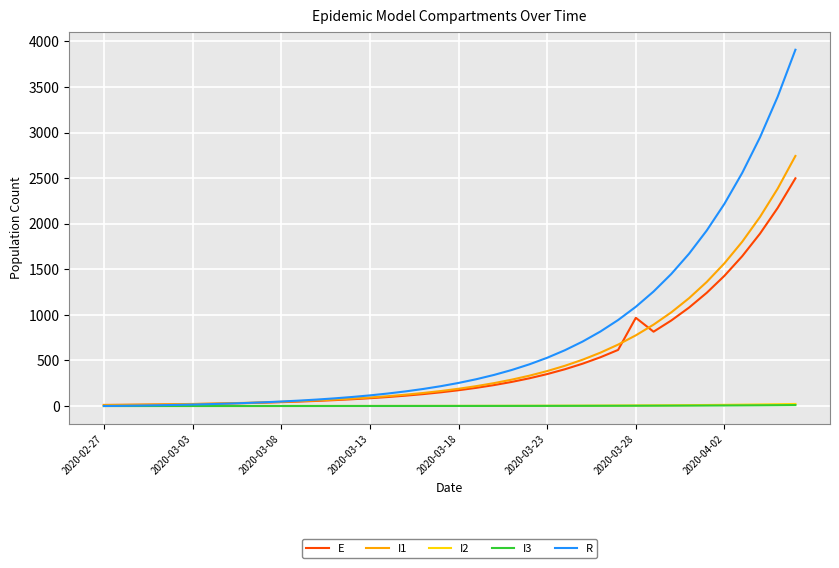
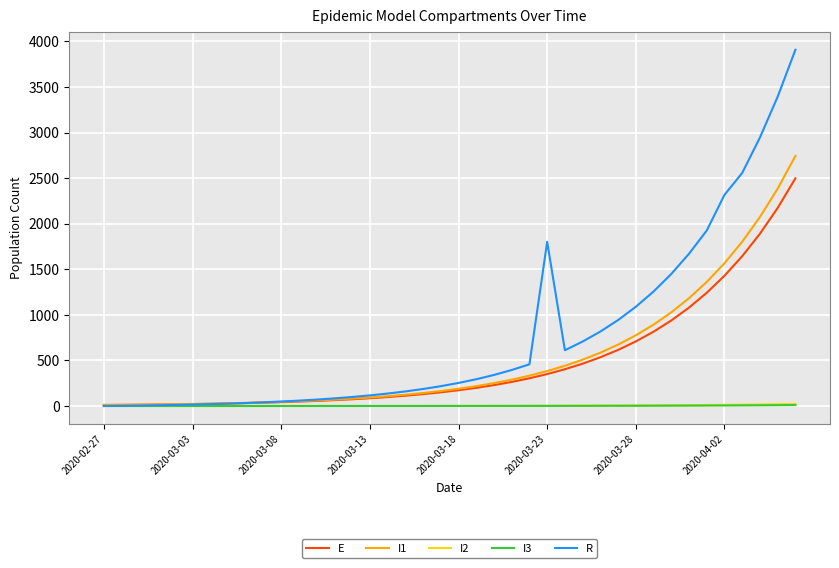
R, 2020-03-23: 500 -> 1800
E, 2020-03-28: 1000 -> 700
R, 2020-04-02: 2200 -> 2300
